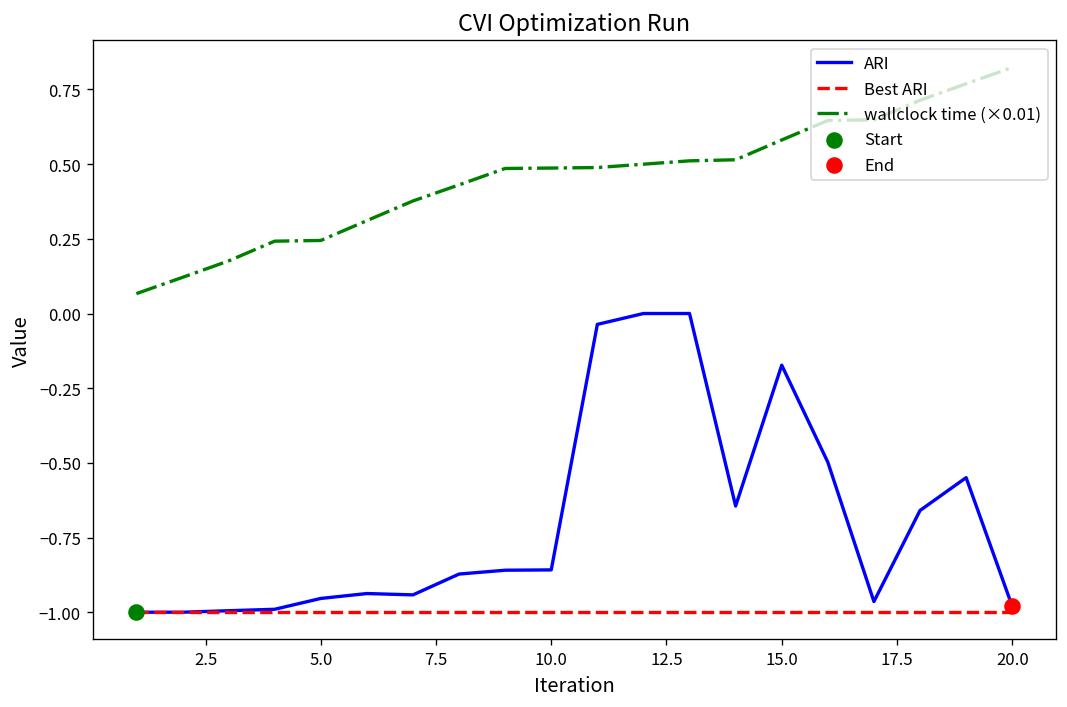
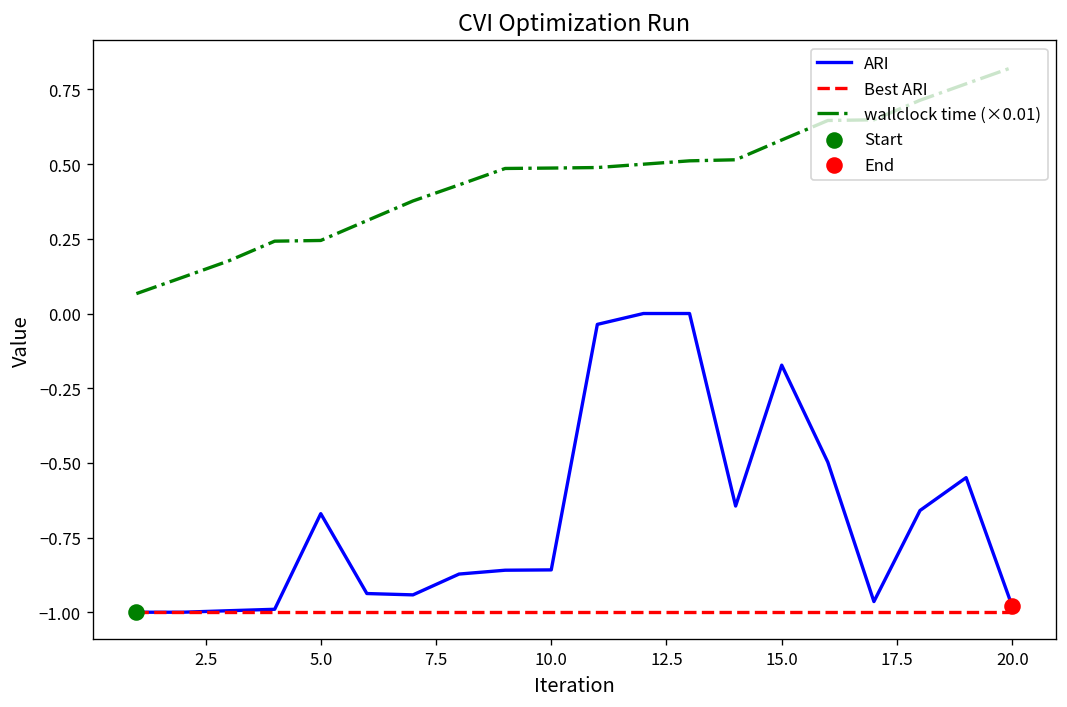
ARI, 5.0: -0.95 -> -0.67
